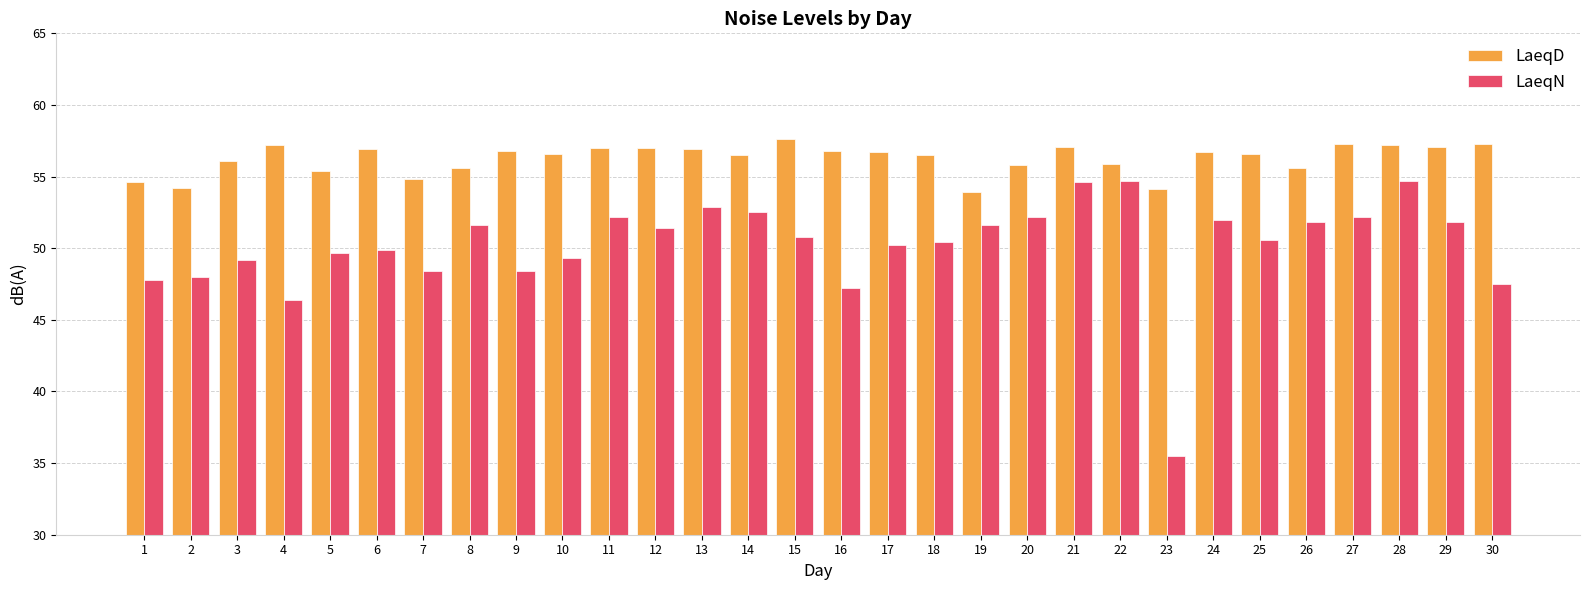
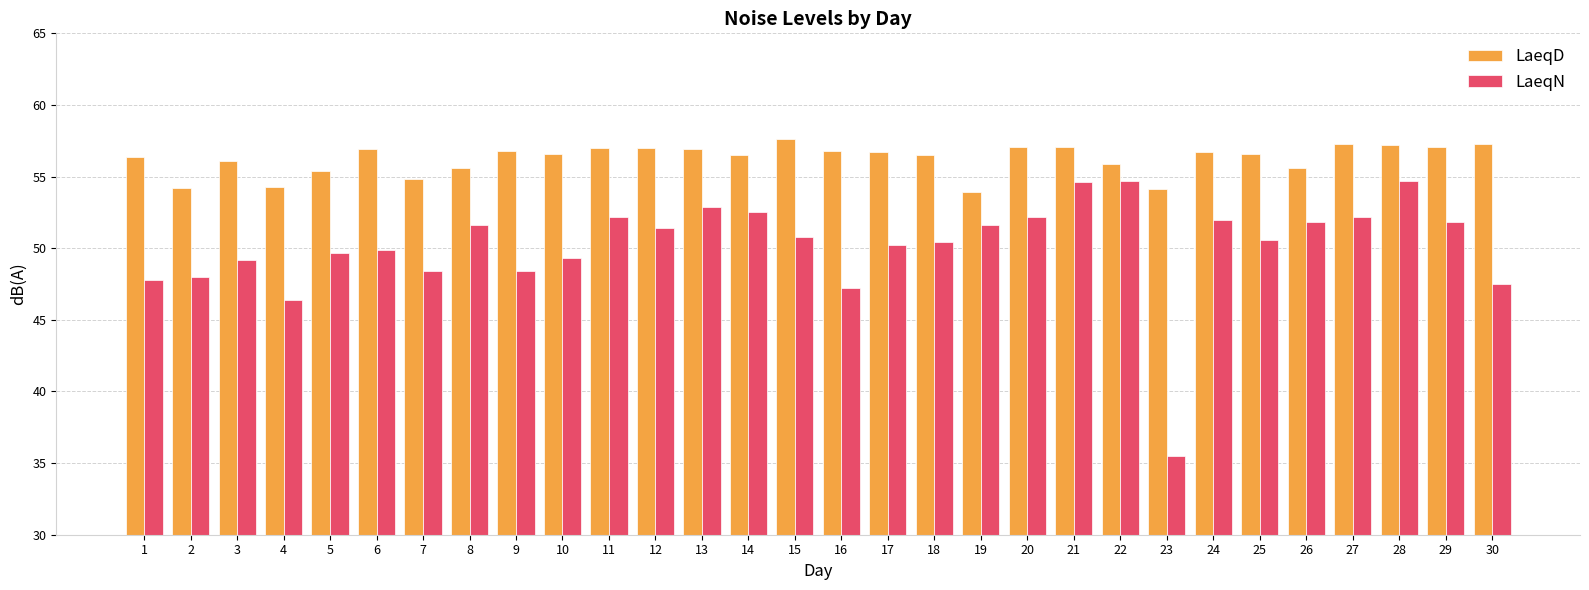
LaeqD, 1: 54.6 -> 56.4
LaeqD, 4: 57.2 -> 54.3
LaeqD, 20: 55.8 -> 57.1
